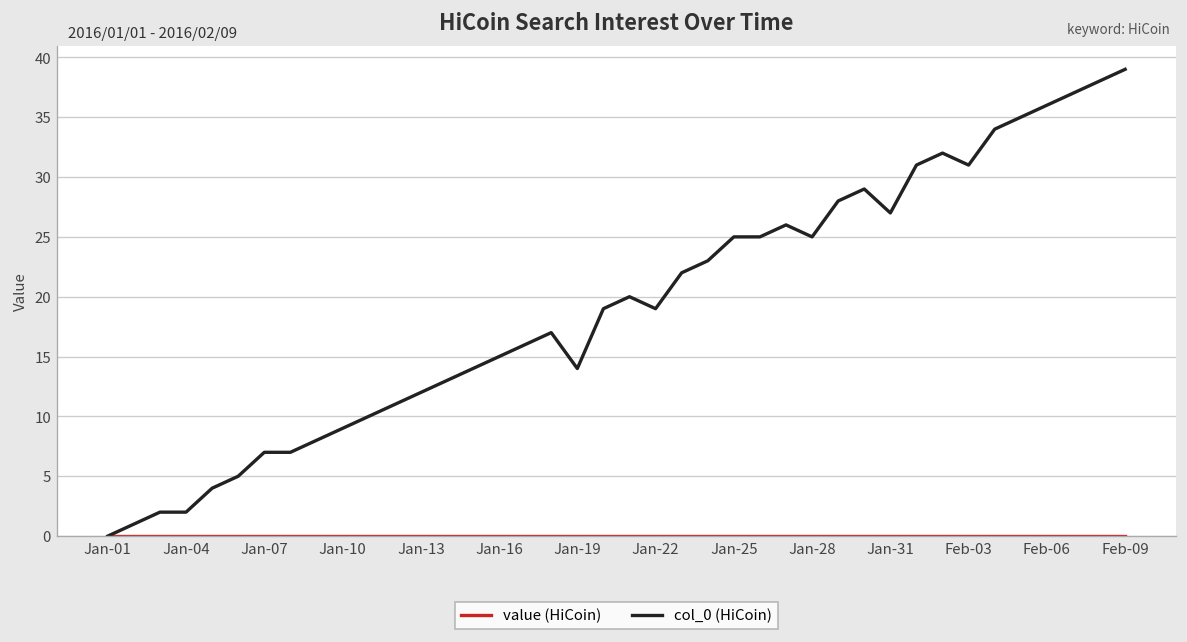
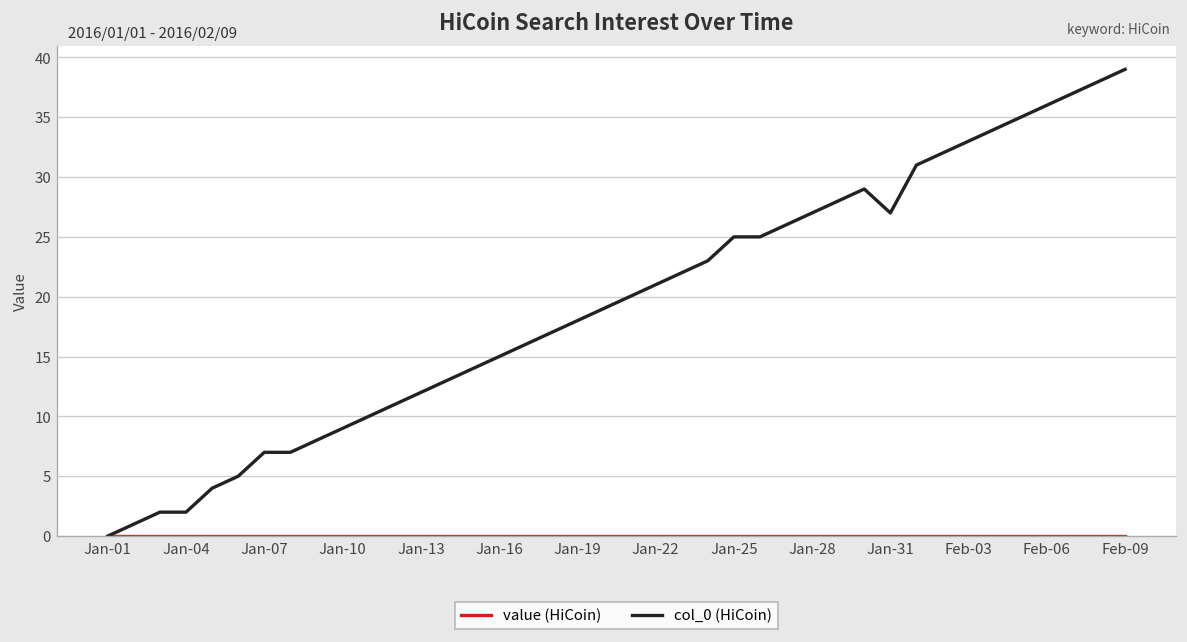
col_0 (HiCoin), Jan-19: 14 -> 18
col_0 (HiCoin), Jan-22: 19 -> 21
col_0 (HiCoin), Jan-28: 25 -> 27
col_0 (HiCoin), Feb-03: 31 -> 33
